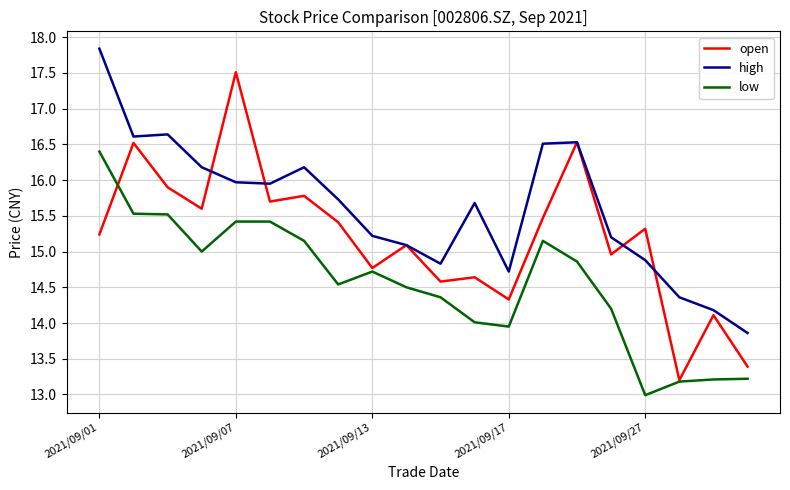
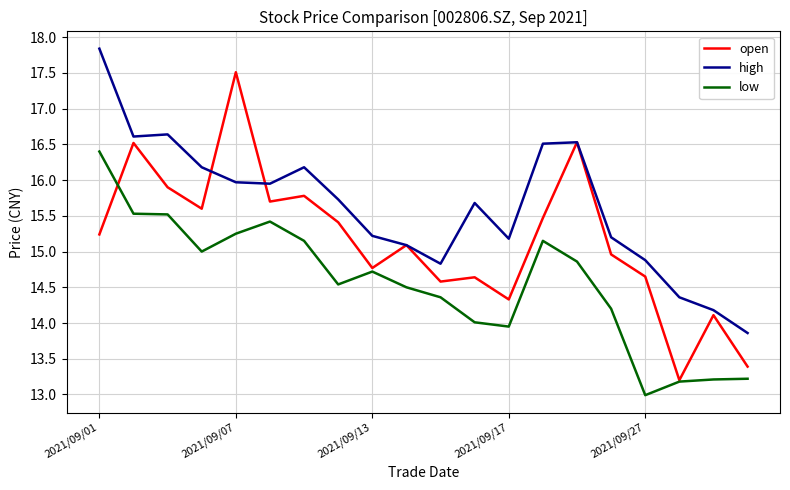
low, 2021/09/07: 15.4 -> 15.3
high, 2021/09/17: 14.7 -> 15.2
open, 2021/09/27: 15.3 -> 14.7
